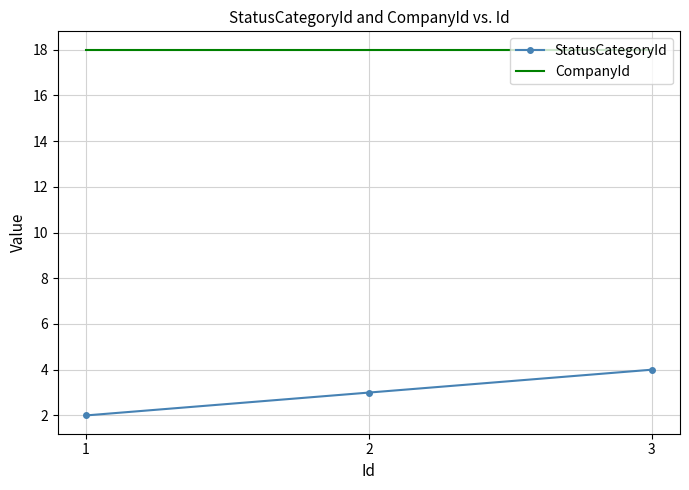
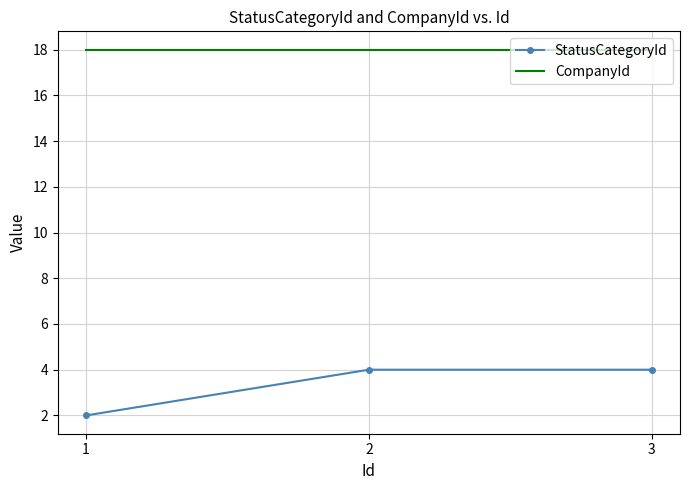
StatusCategoryId, 2: 3 -> 4
